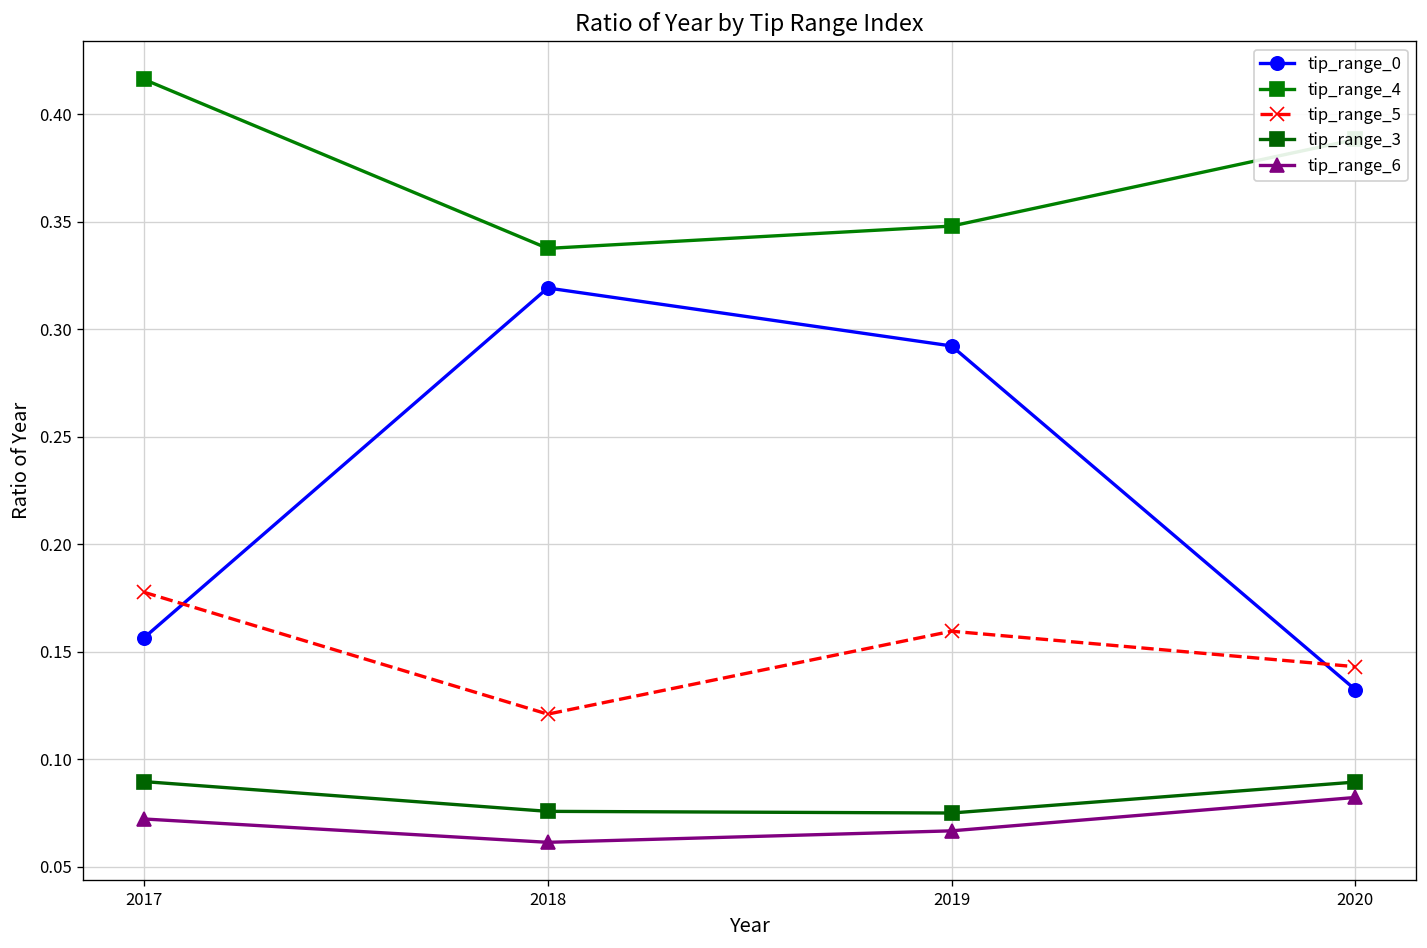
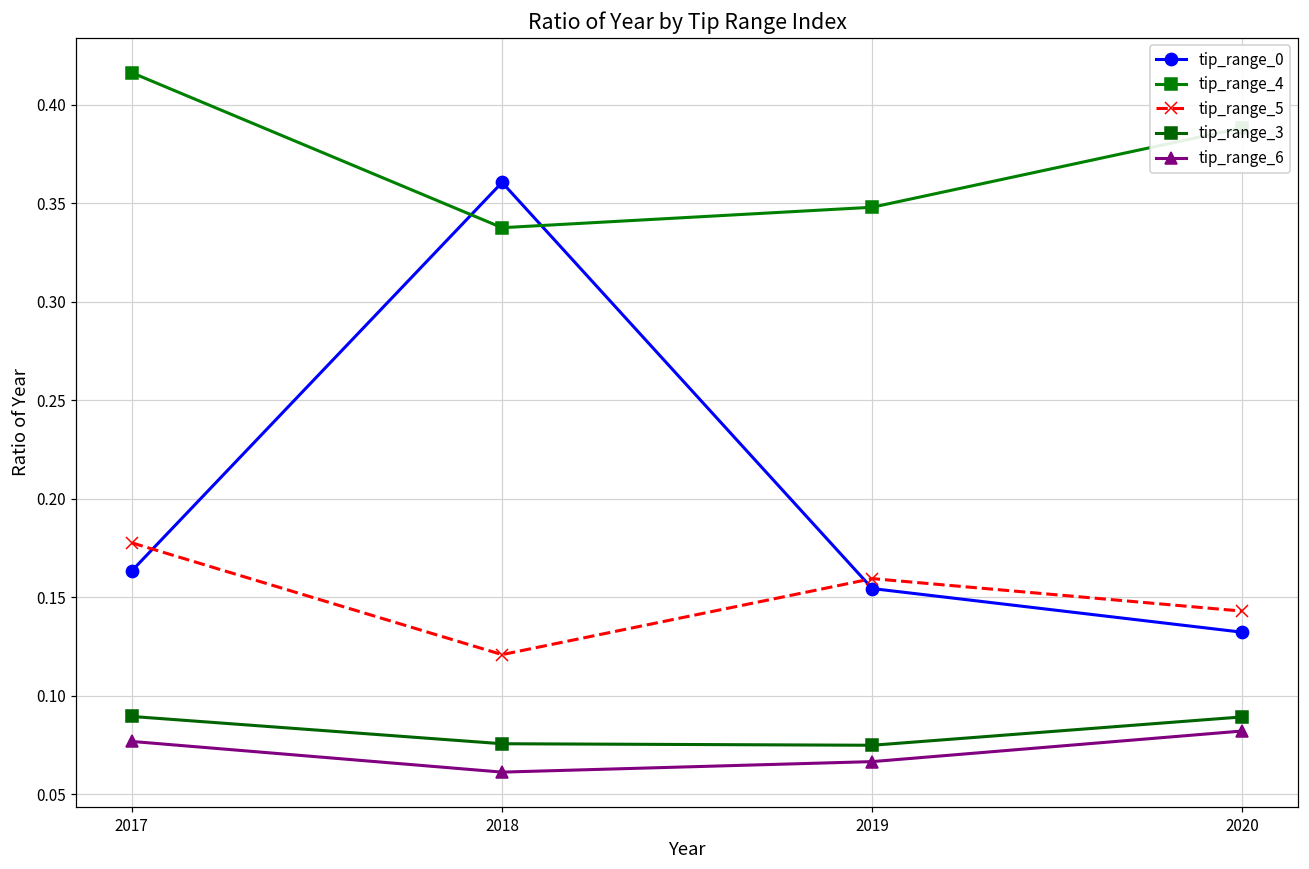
tip_range_0, 2017: 0.156 -> 0.163
tip_range_6, 2017: 0.072 -> 0.077
tip_range_0, 2018: 0.319 -> 0.361
tip_range_0, 2019: 0.292 -> 0.154
